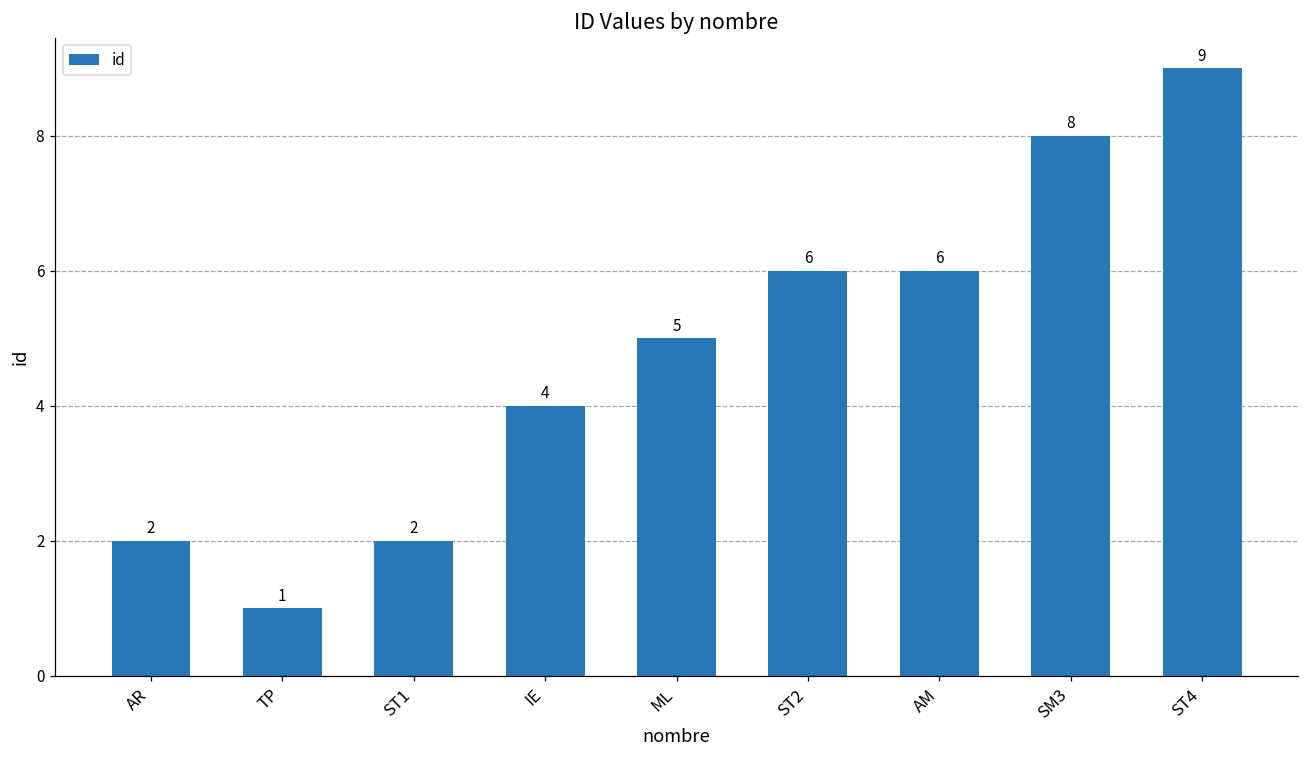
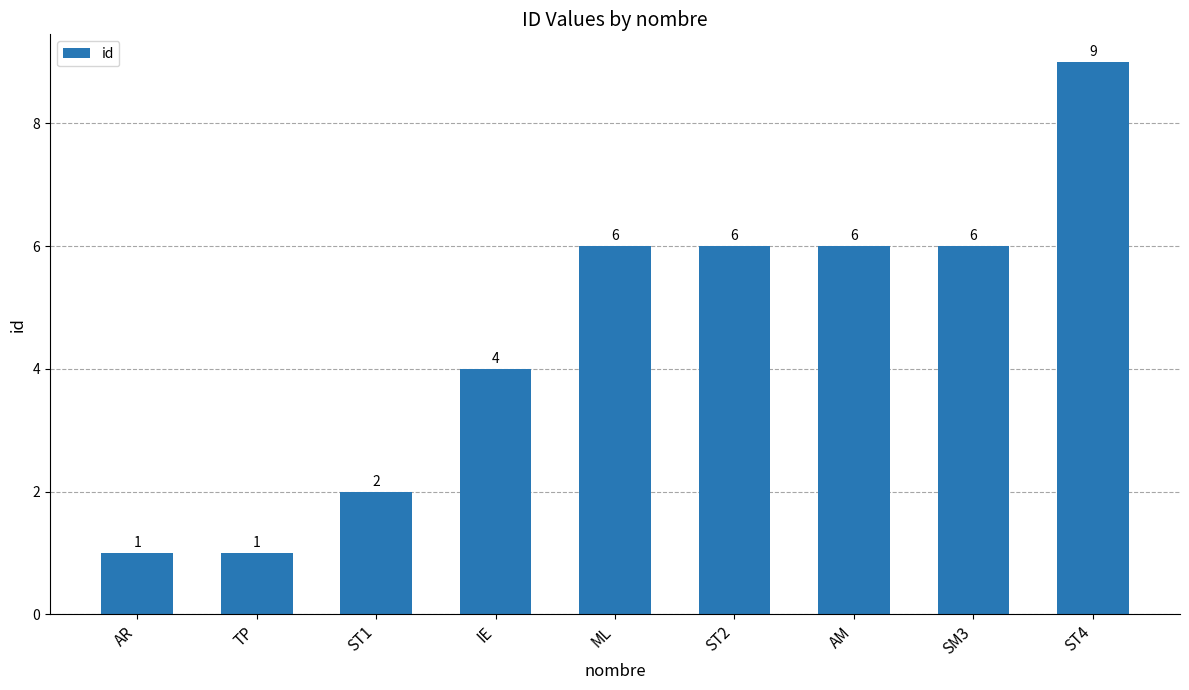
AR: 2 -> 1
ML: 5 -> 6
SM3: 8 -> 6
